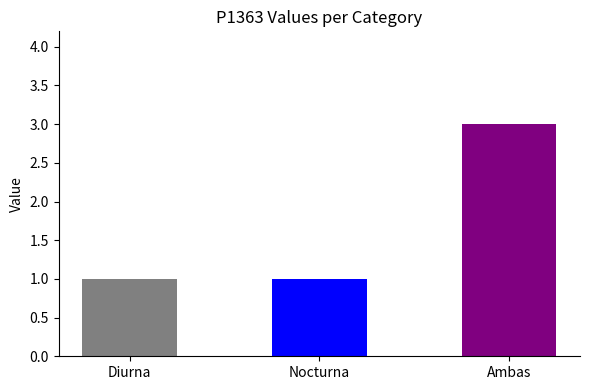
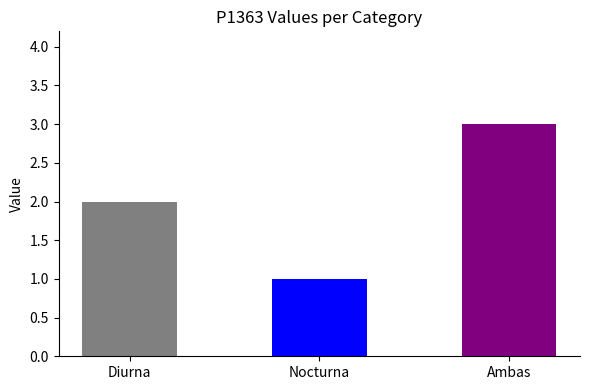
Diurna: 1 -> 2
